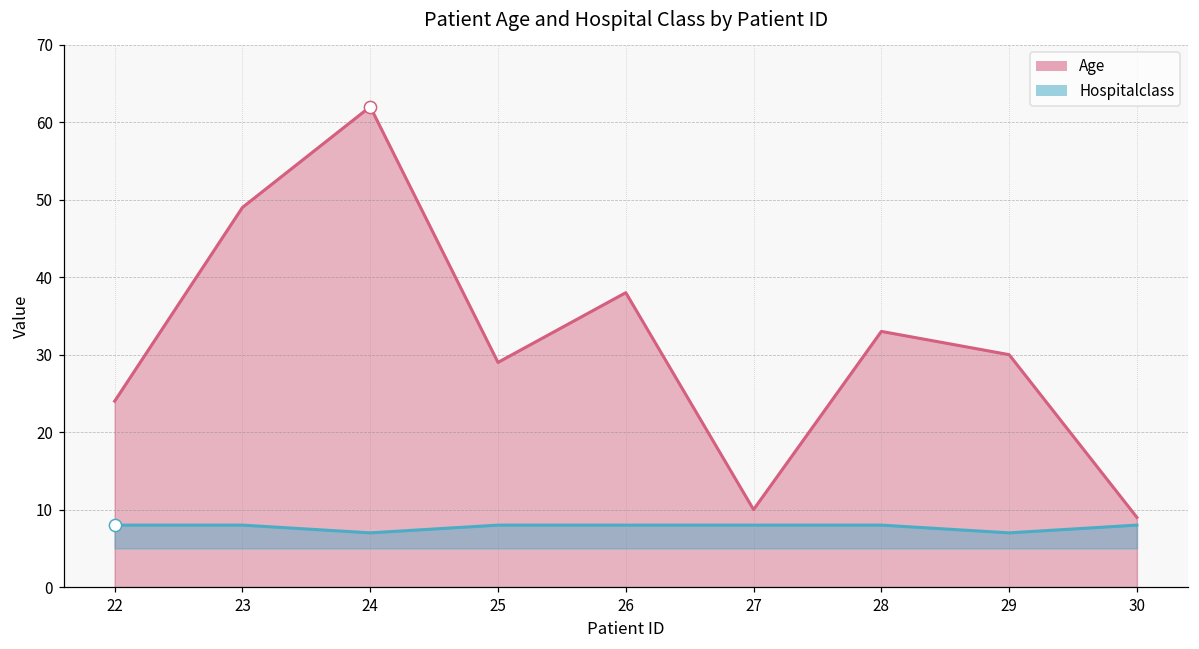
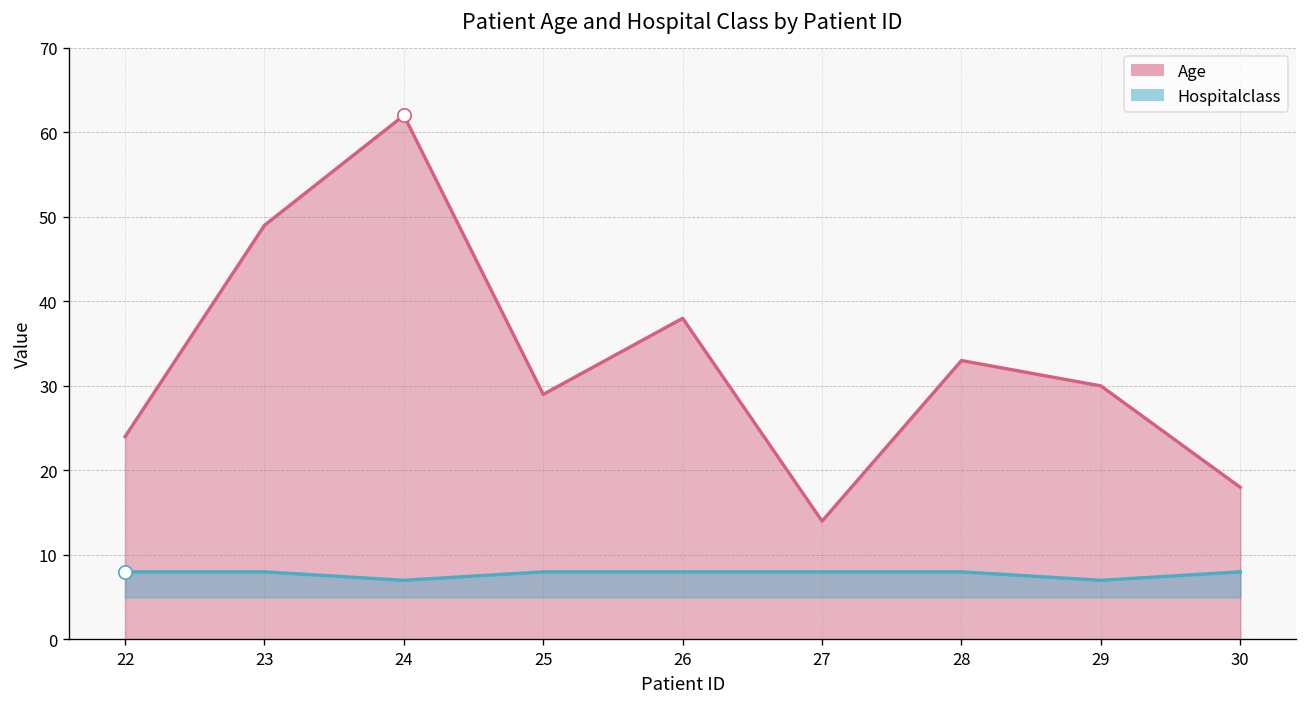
Age, 27: 10 -> 14
Age, 30: 9 -> 18
